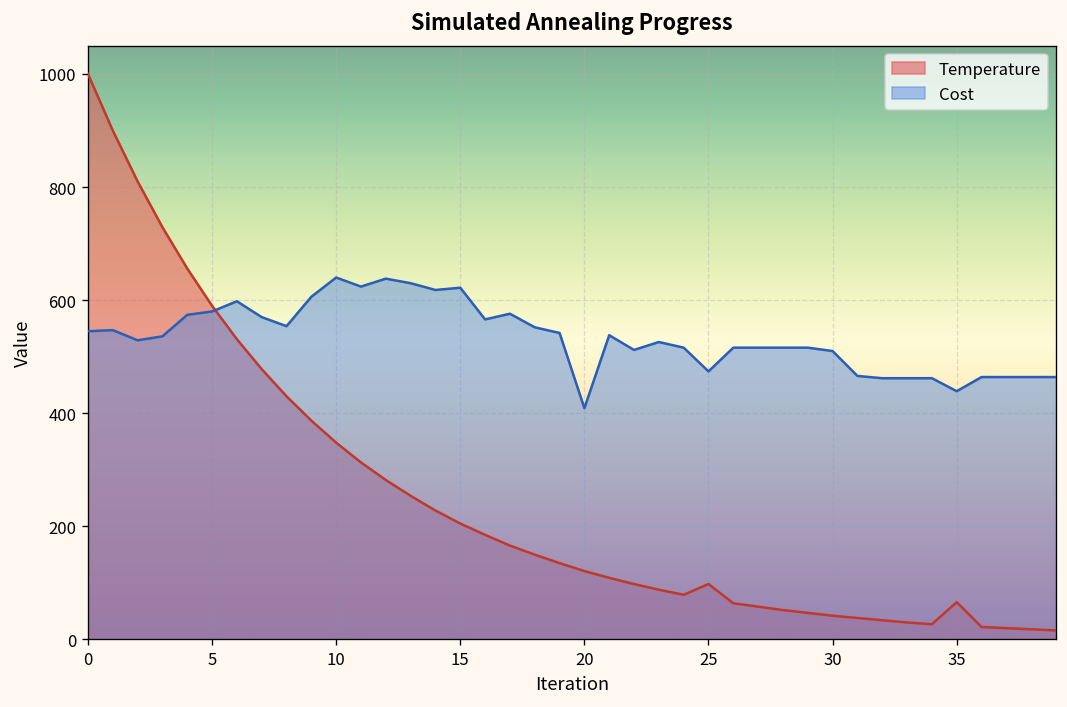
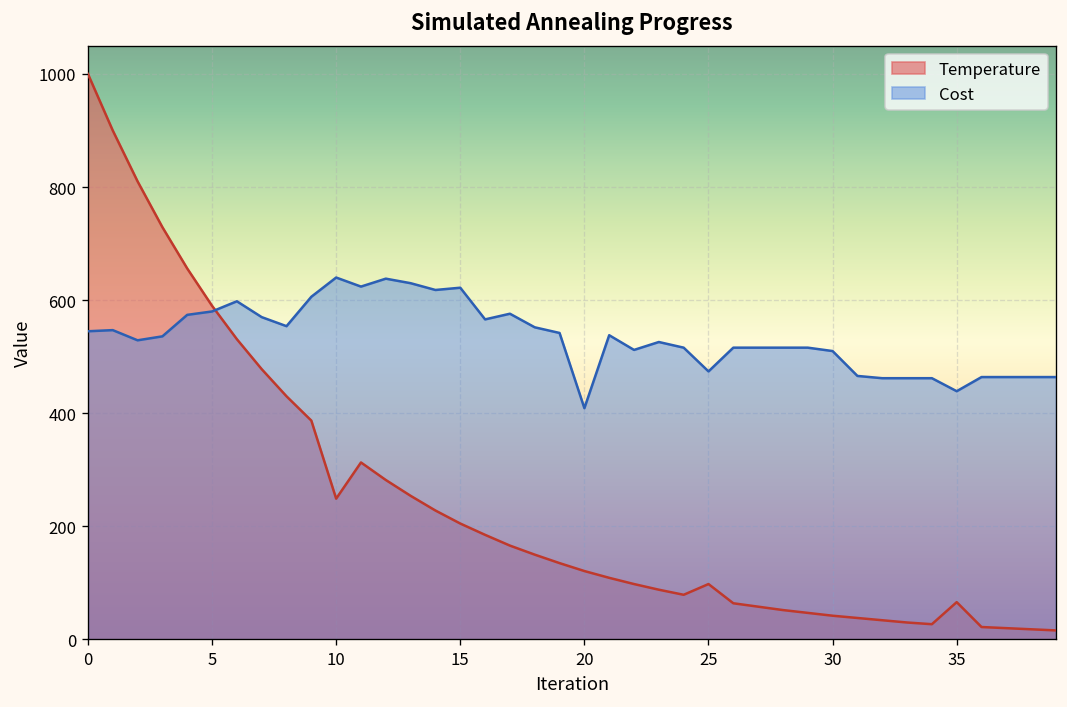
Temperature, 10: 350 -> 250
